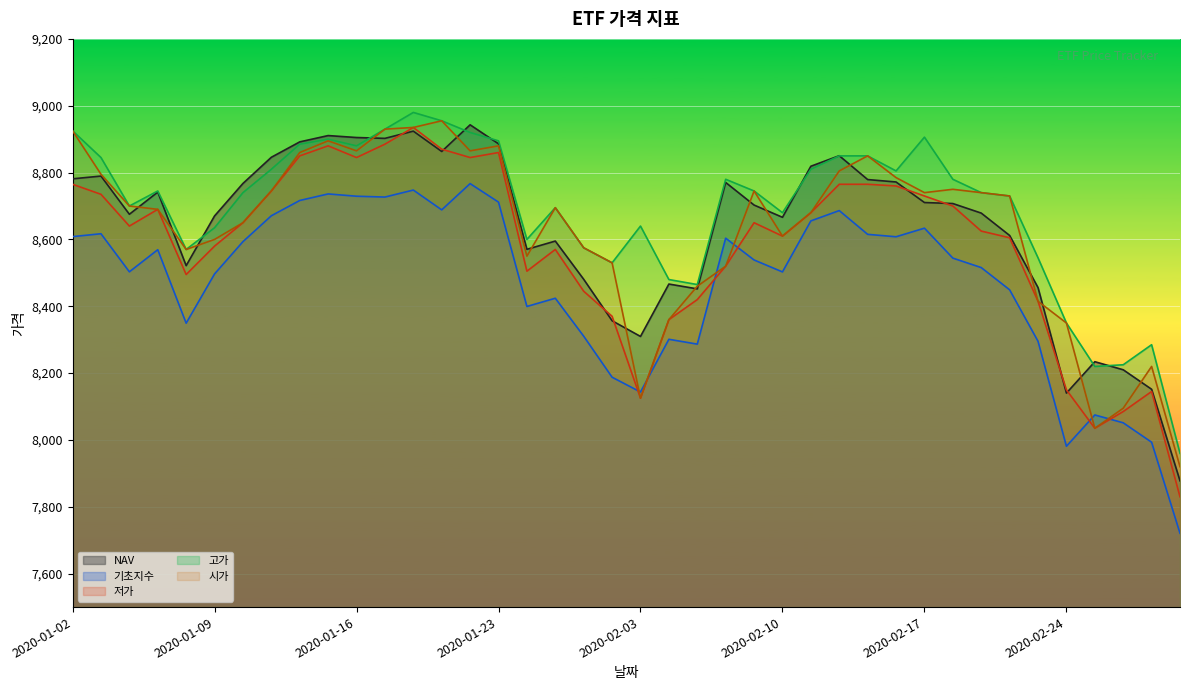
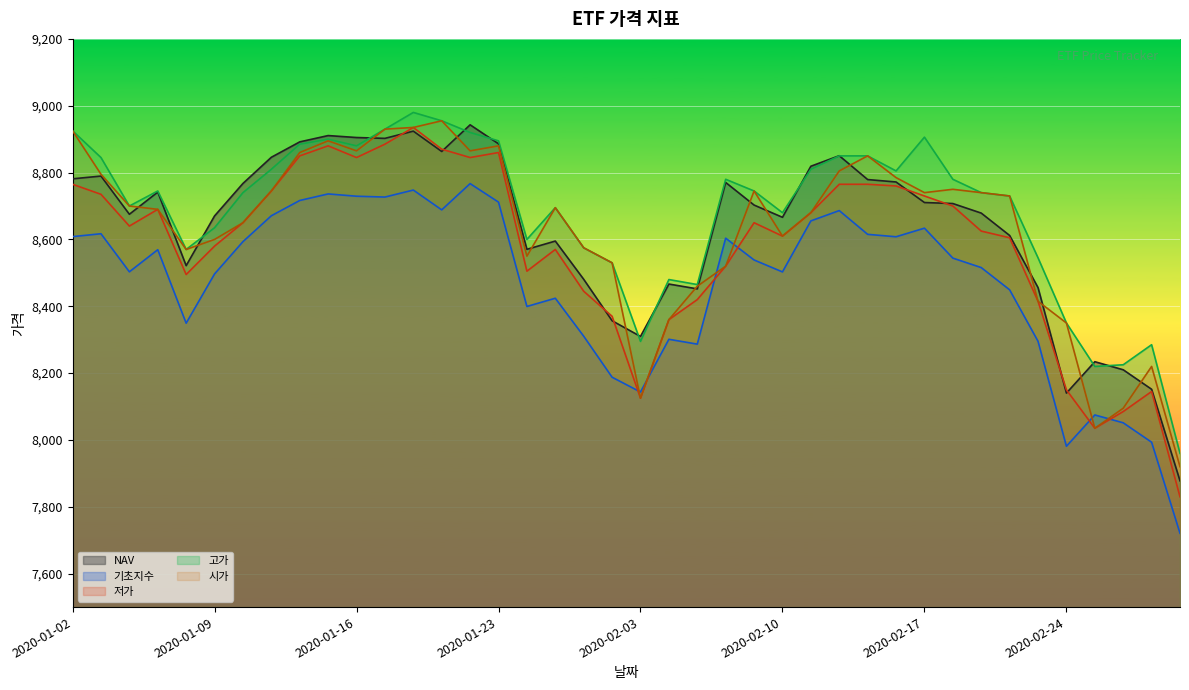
고가, 2020-02-03: 8,640 -> 8,300
